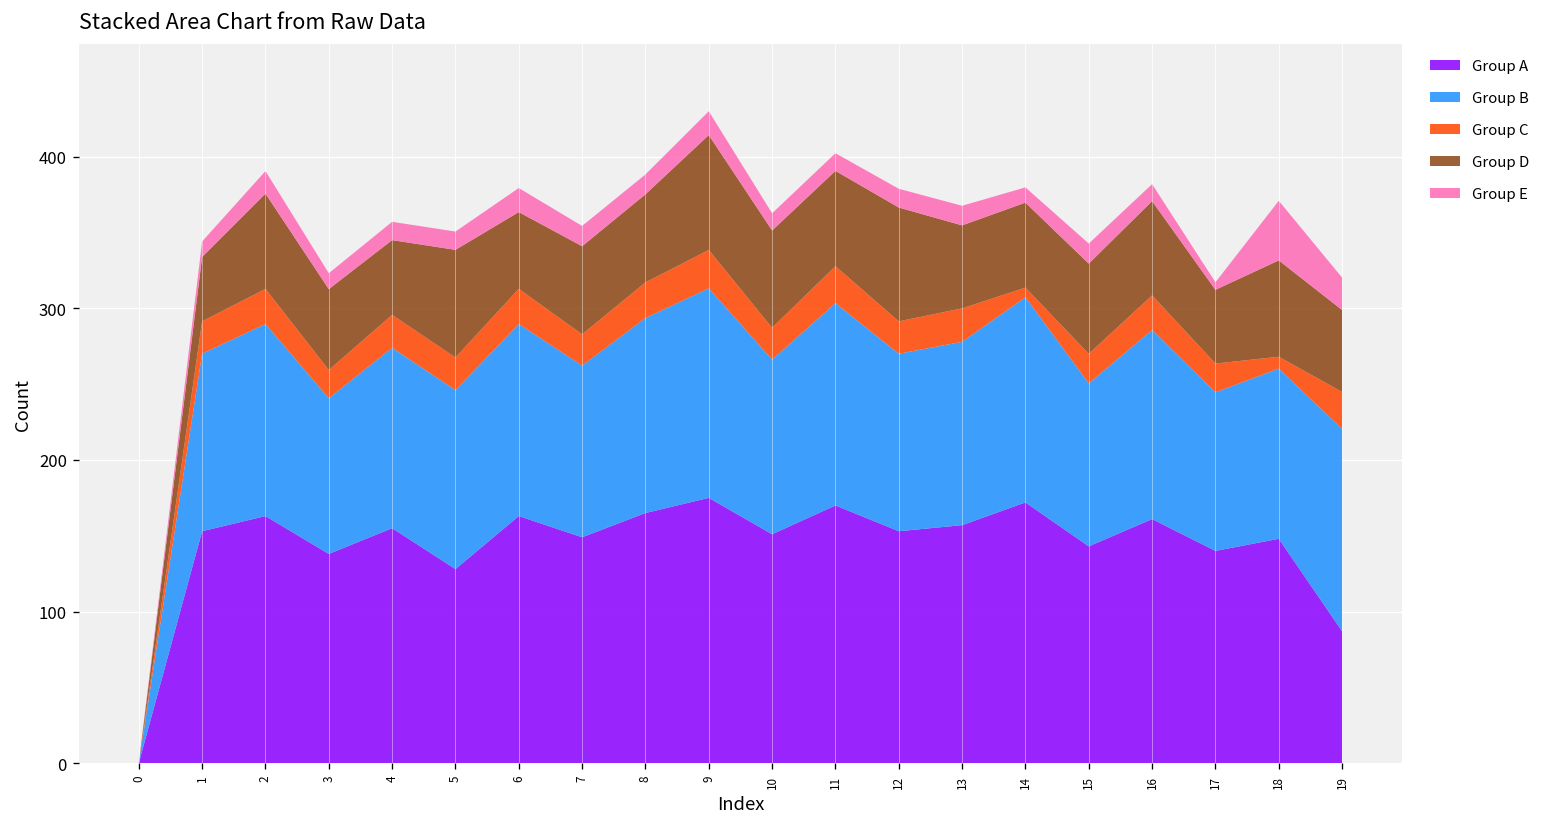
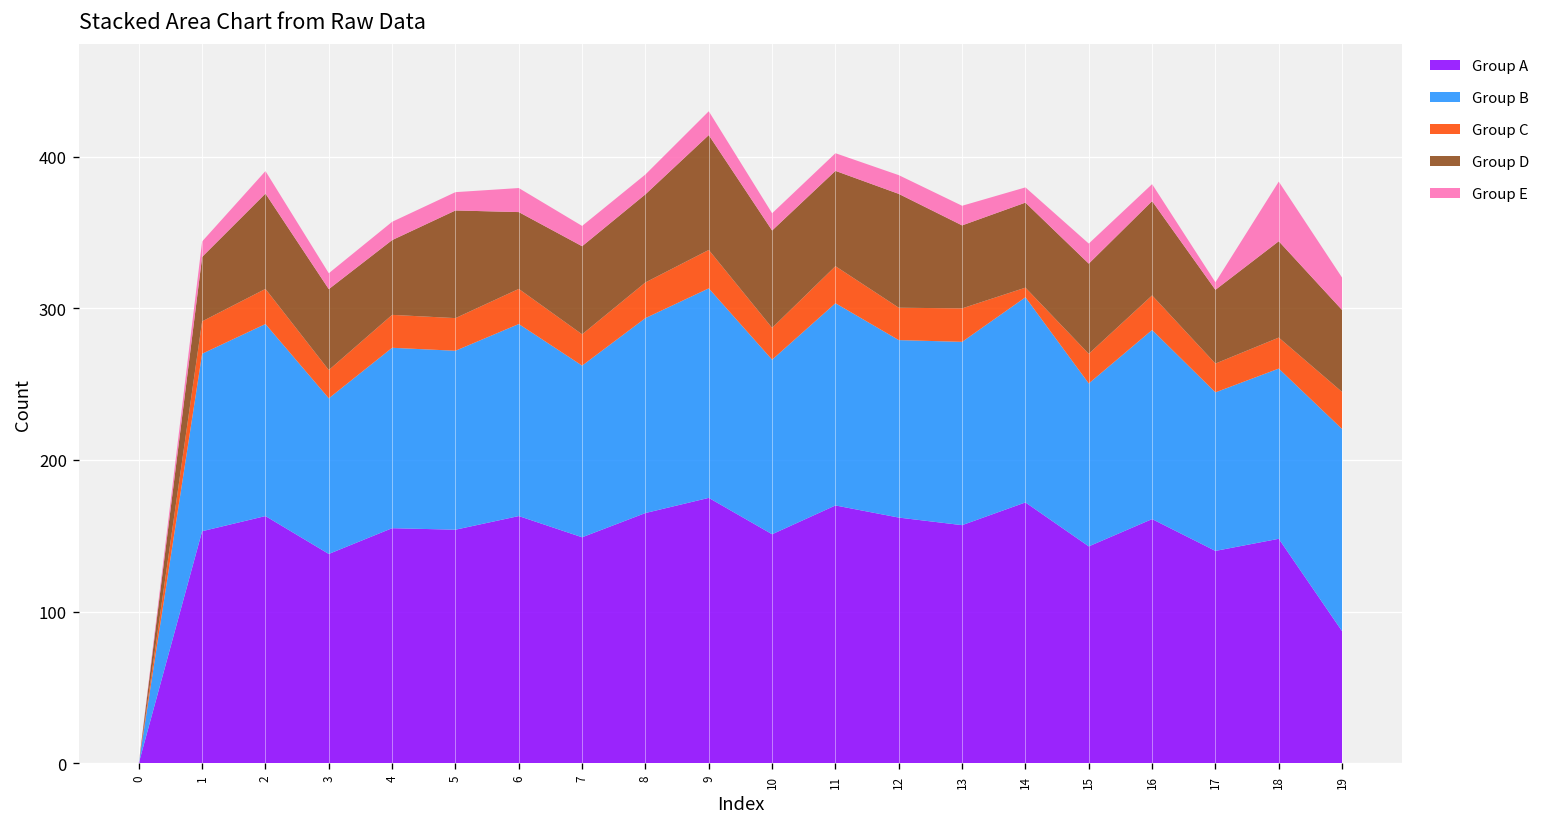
Group A, 5: 128 -> 154
Group A, 12: 153 -> 162
Group C, 18: 8 -> 20
